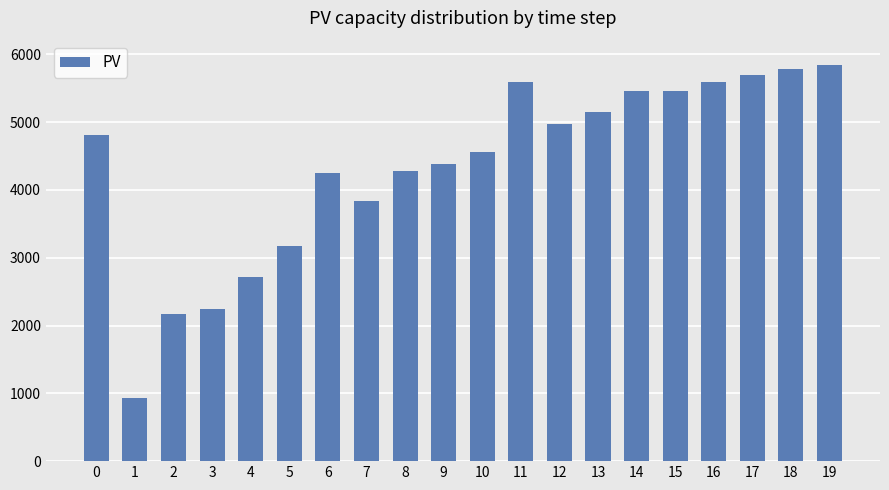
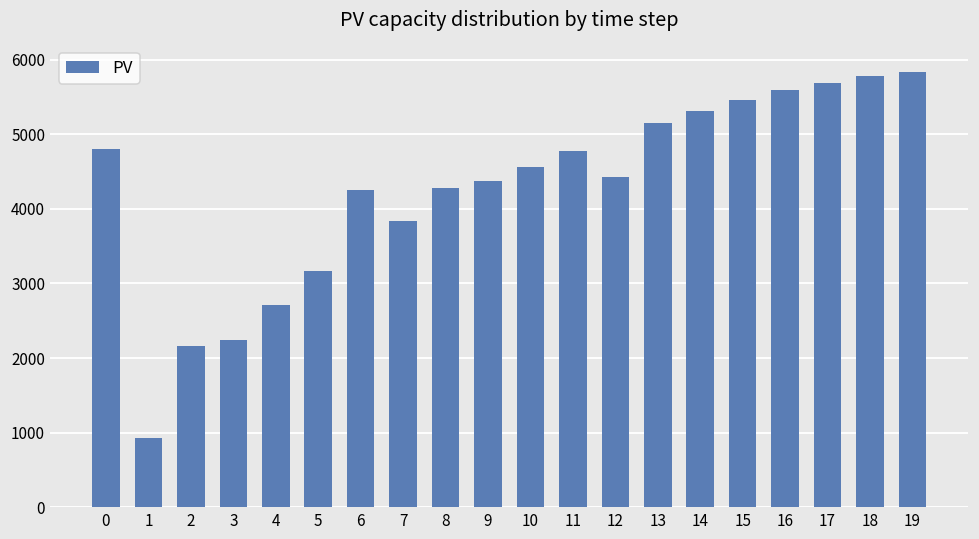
11: 5600 -> 4800
12: 5000 -> 4400
14: 5500 -> 5300
